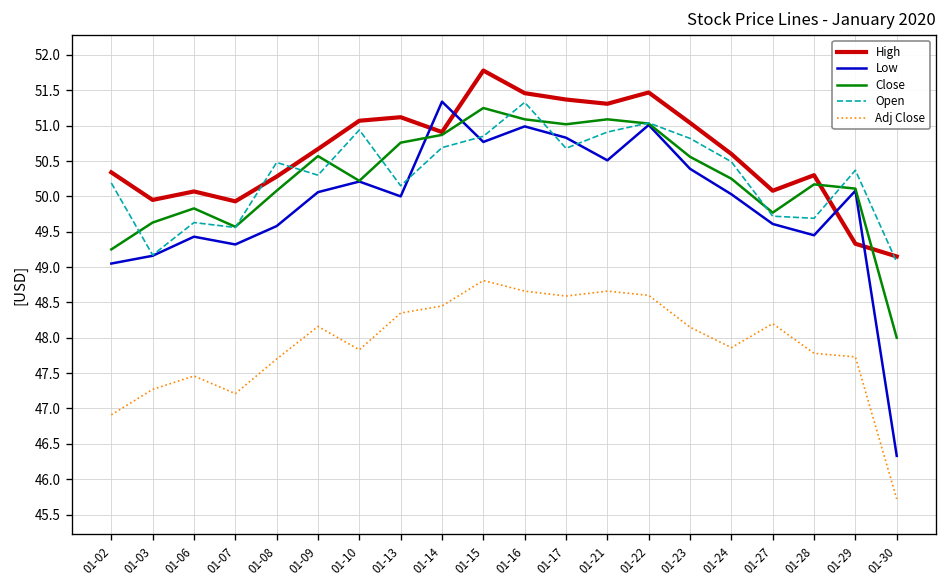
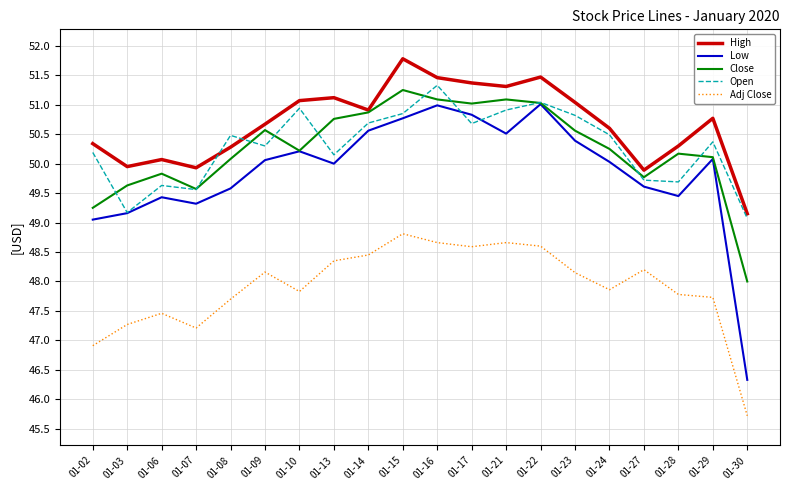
Low, 01-14: 51.3 -> 50.6
High, 01-27: 50.1 -> 49.9
High, 01-29: 49.3 -> 50.8
